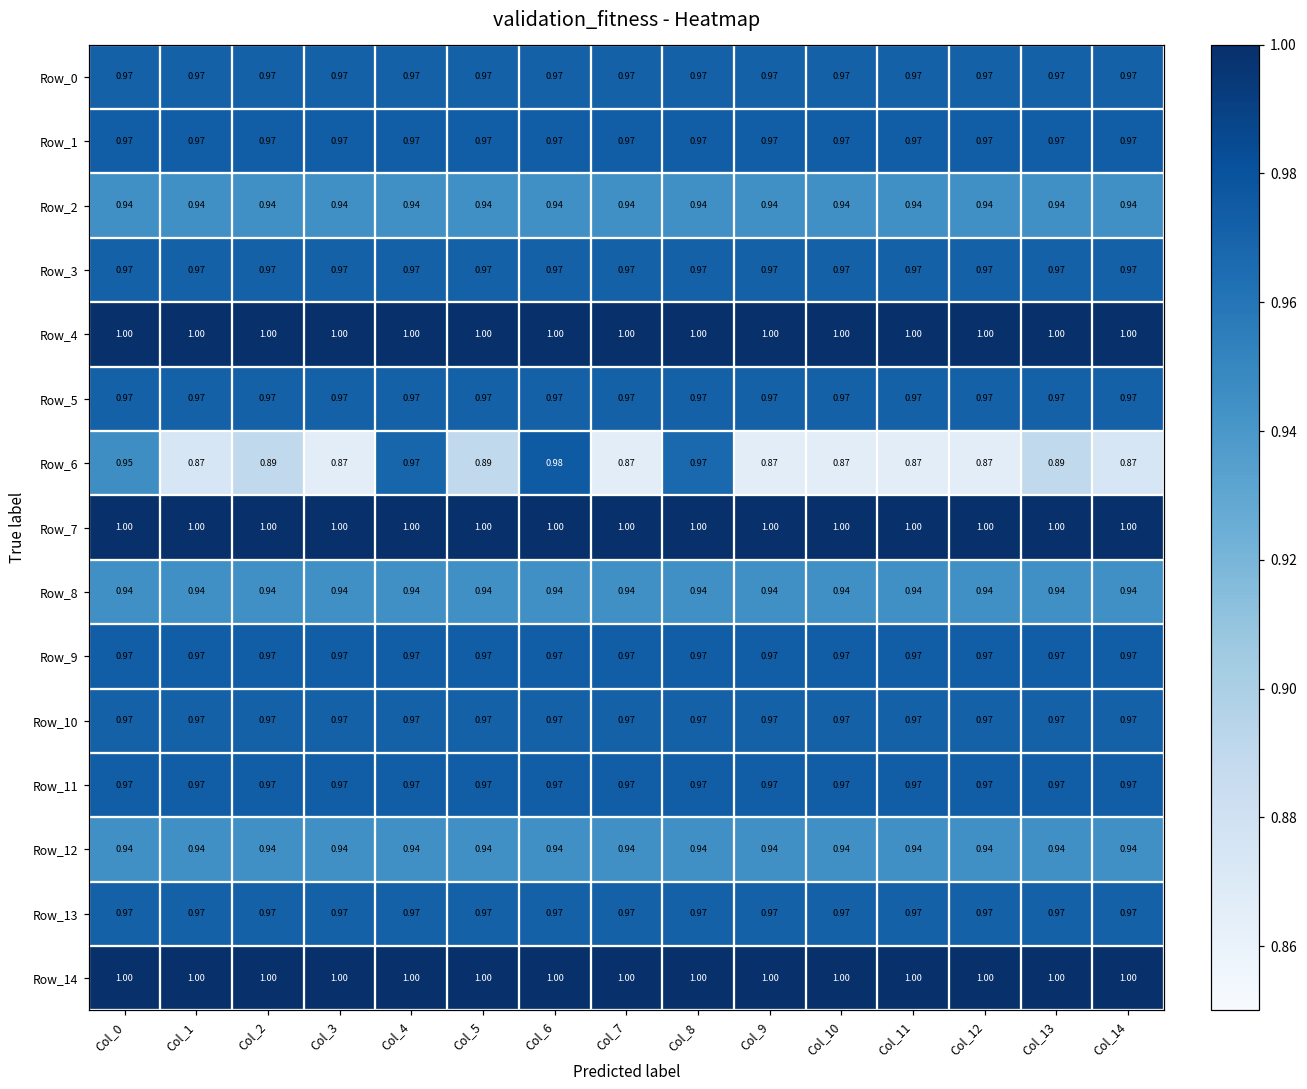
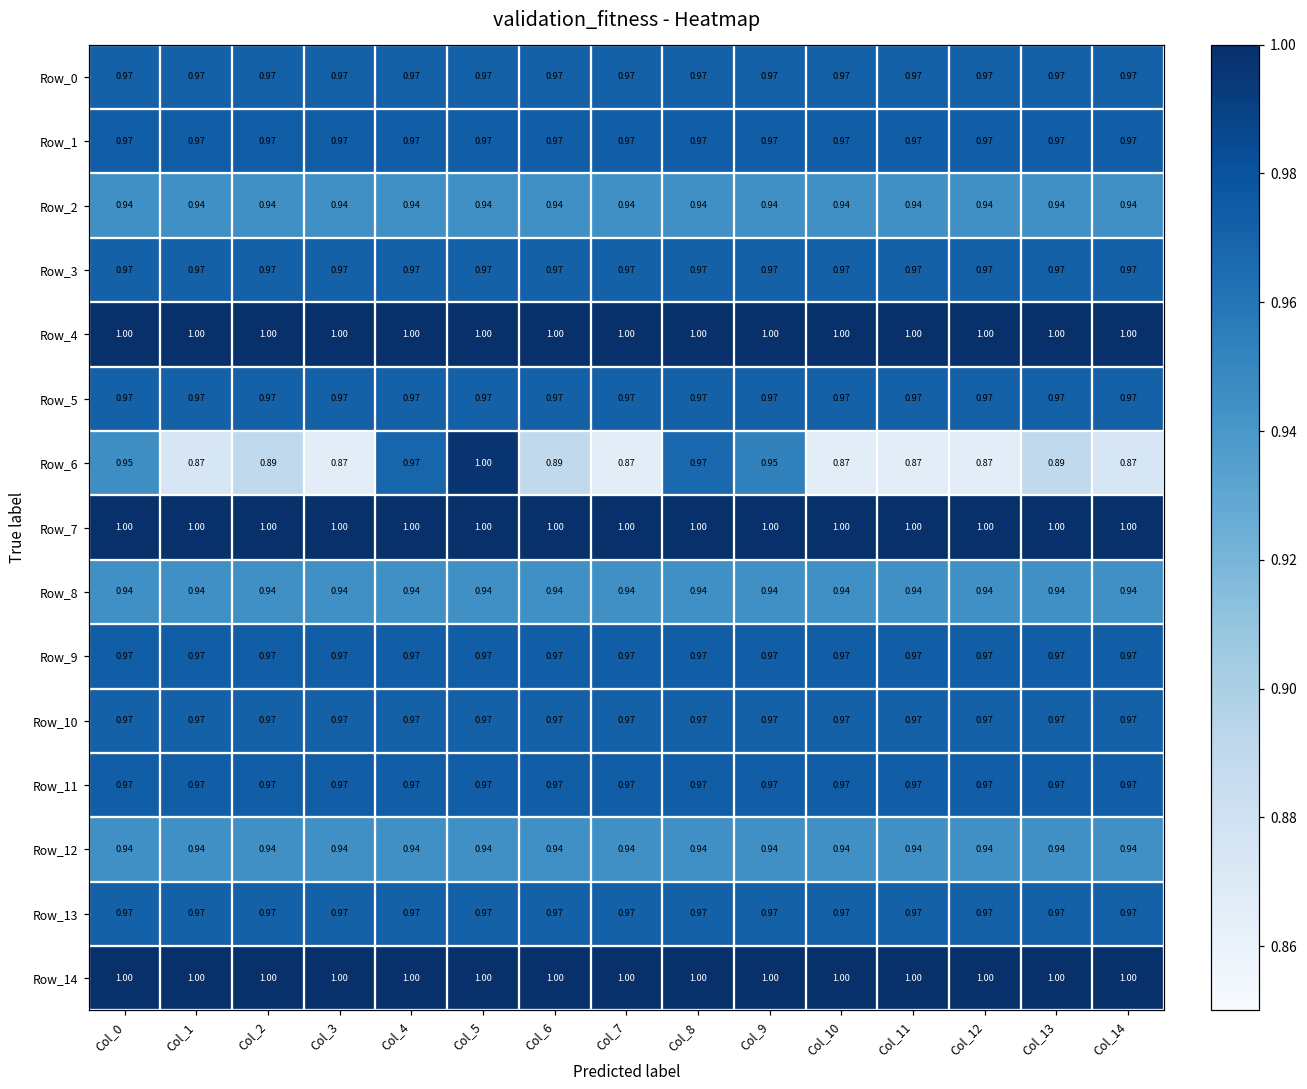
Row_6, Col_5: 0.89 -> 1.00
Row_6, Col_6: 0.98 -> 0.89
Row_6, Col_9: 0.87 -> 0.95
